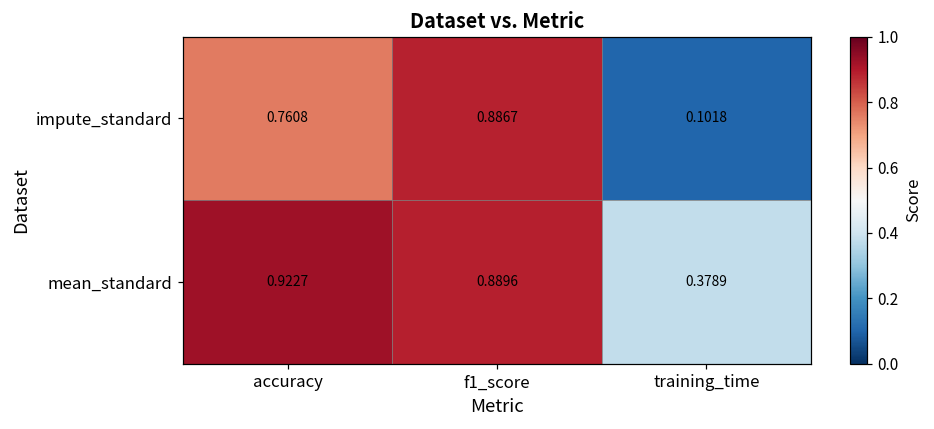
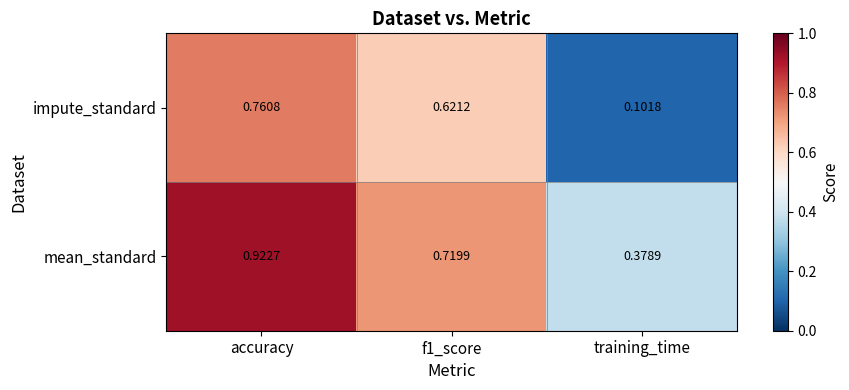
impute_standard, f1_score: 0.8867 -> 0.6212
mean_standard, f1_score: 0.8896 -> 0.7199
